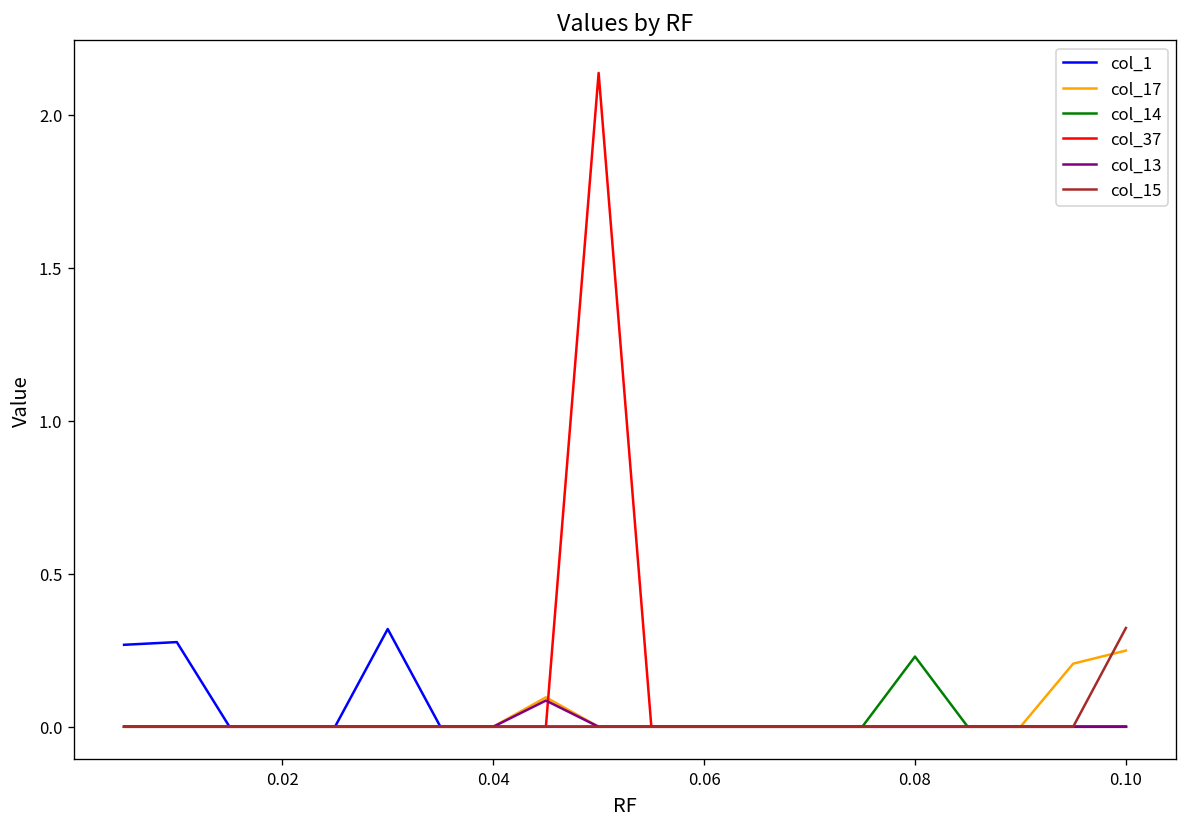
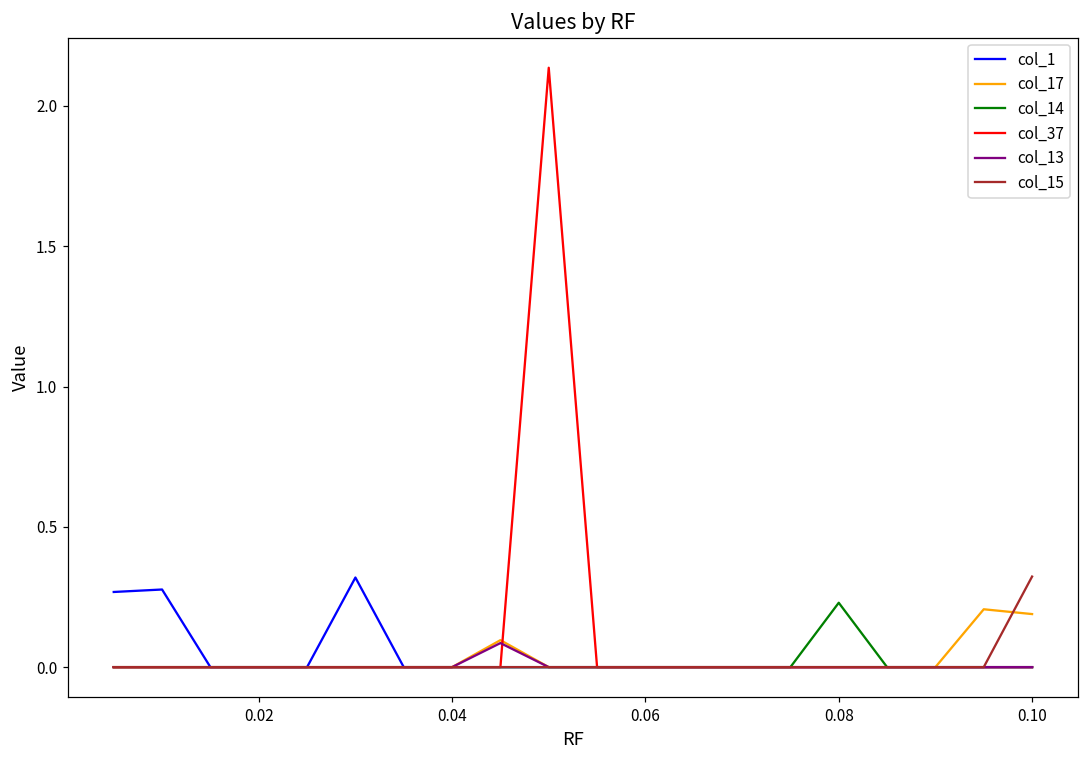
col_17, 0.10: 0.25 -> 0.19
